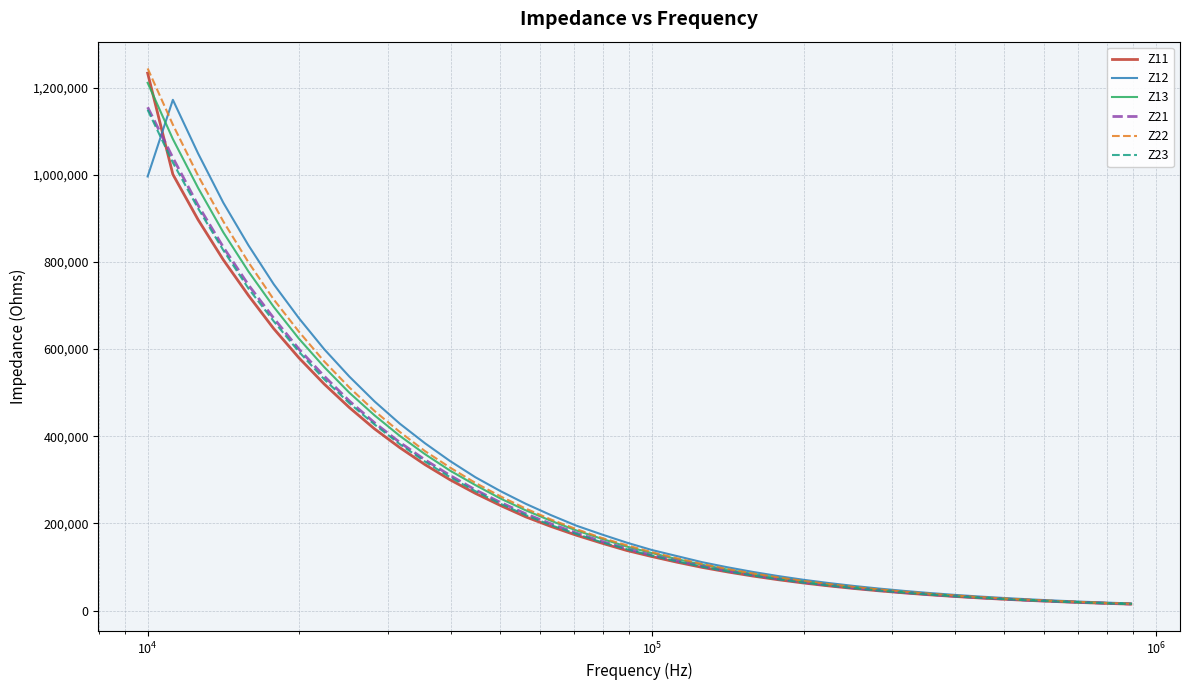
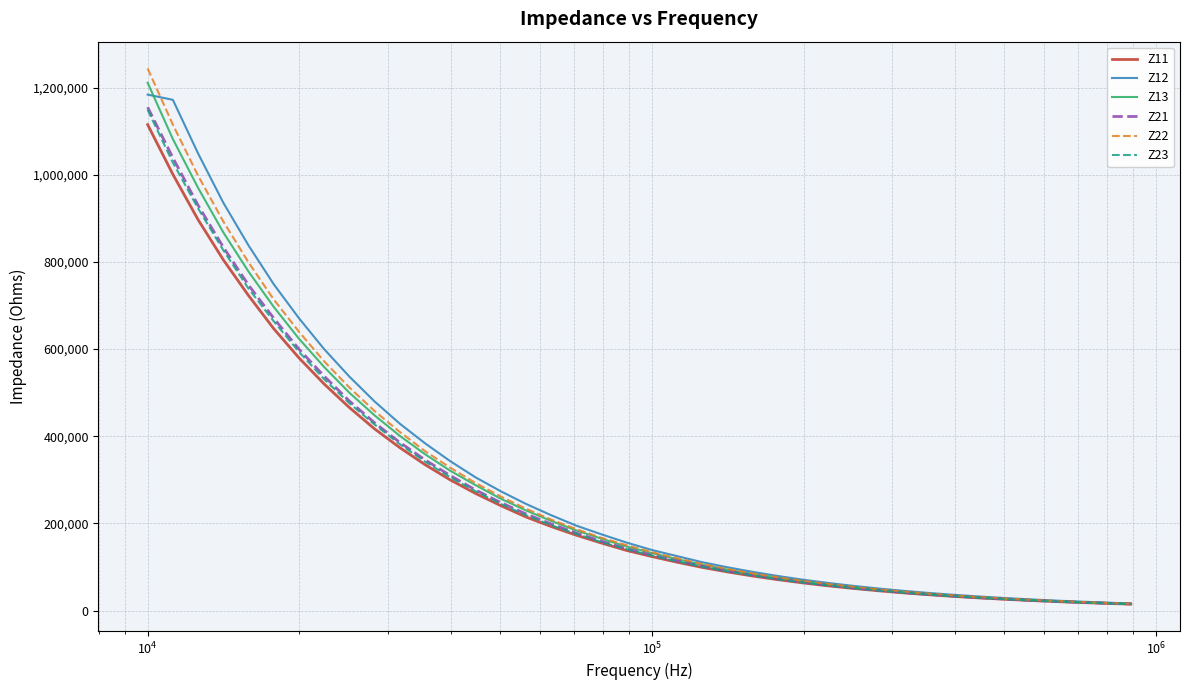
Z11, 10^4: 1,230,000 -> 1,120,000
Z12, 10^4: 1,000,000 -> 1,180,000
